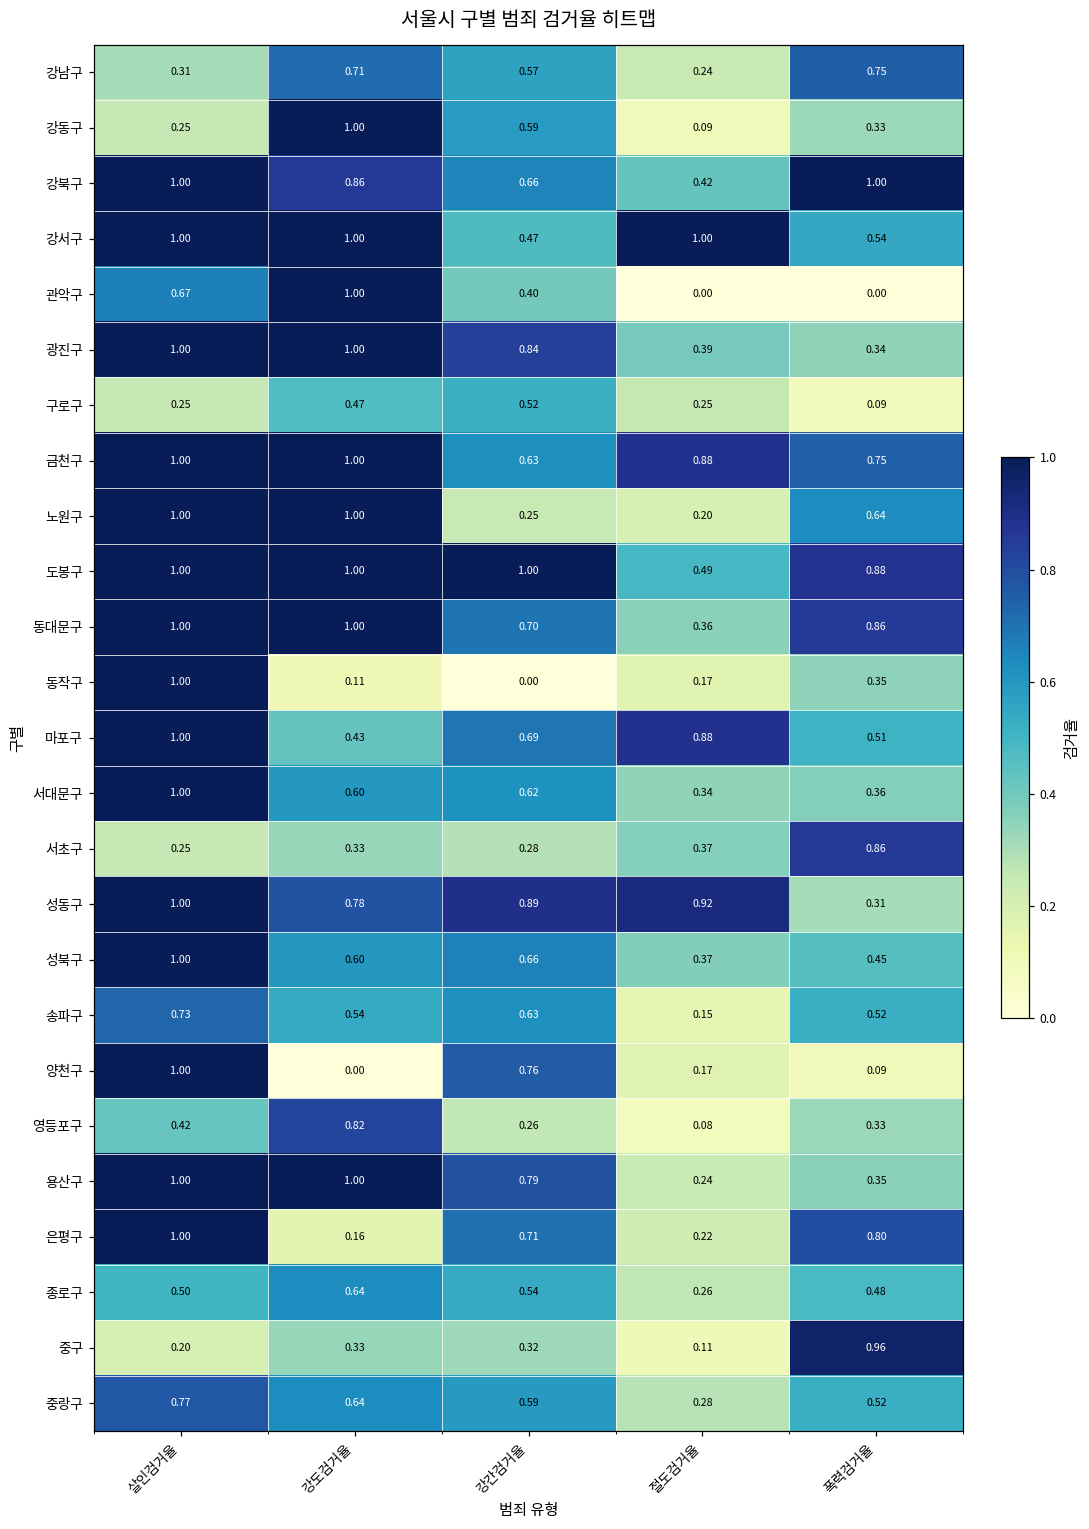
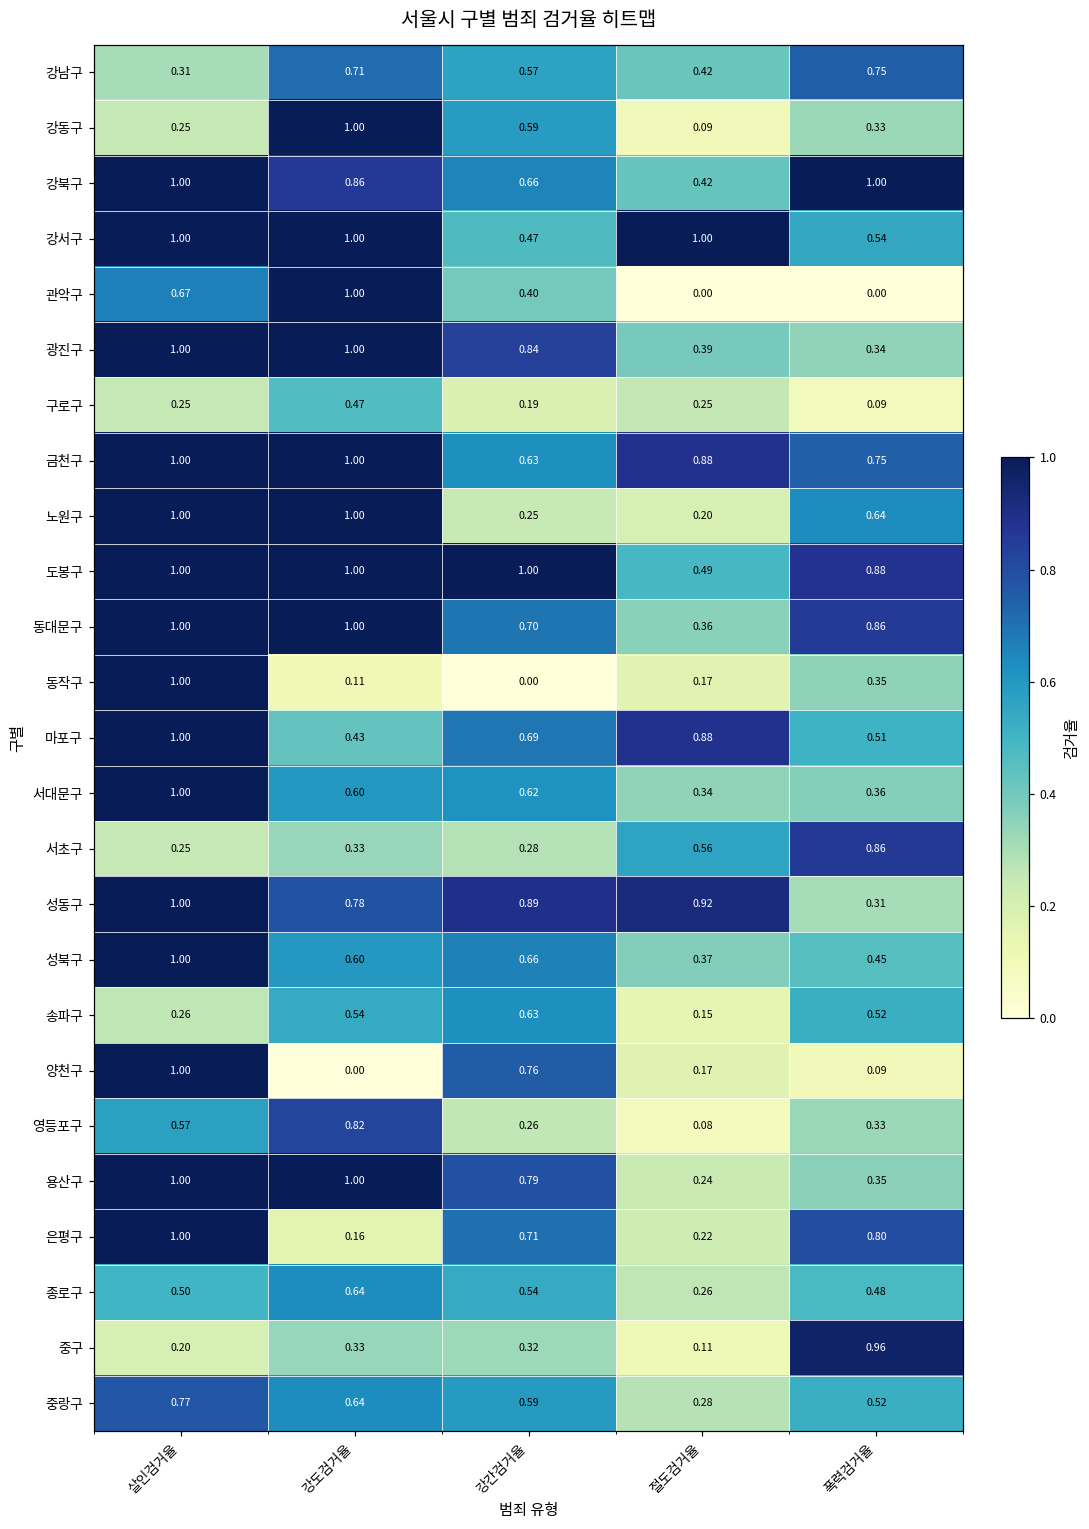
강남구, 절도검거율: 0.24 -> 0.42
구로구, 강간검거율: 0.52 -> 0.19
서초구, 절도검거율: 0.37 -> 0.56
송파구, 살인검거율: 0.73 -> 0.26
영등포구, 살인검거율: 0.42 -> 0.57
